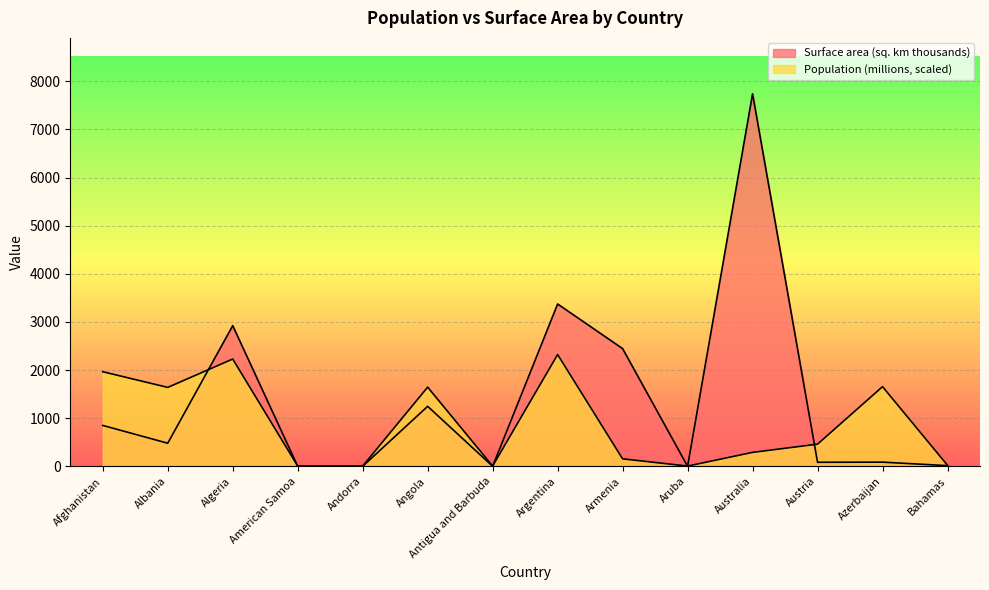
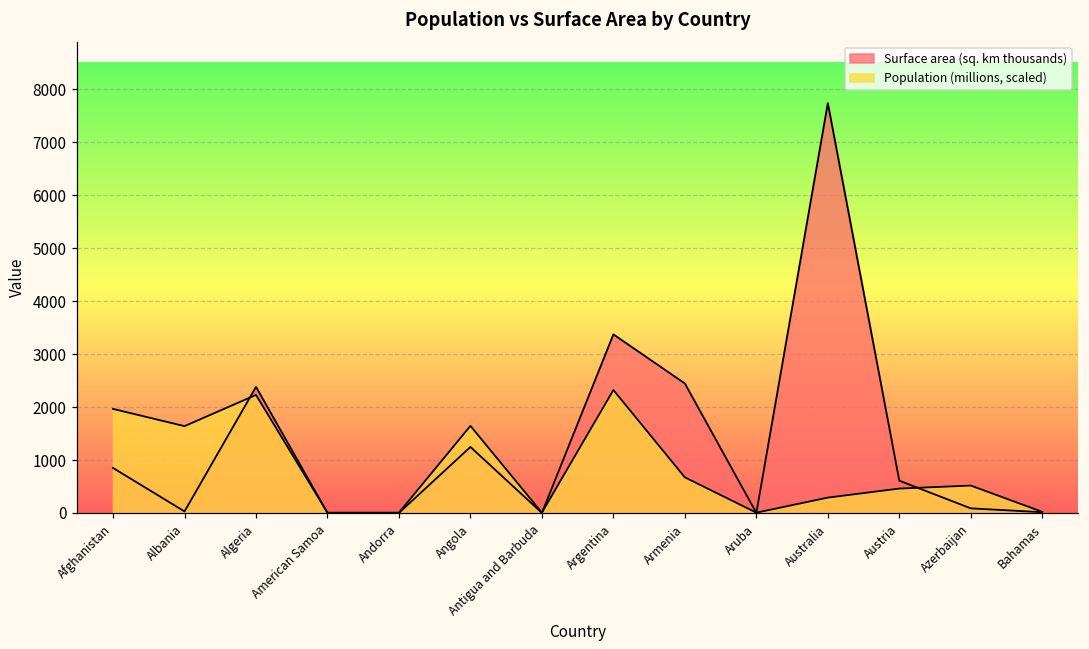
Surface area (sq. km thousands), Albania: 500 -> 0
Surface area (sq. km thousands), Algeria: 2900 -> 2400
Population (millions, scaled), Armenia: 200 -> 700
Surface area (sq. km thousands), Austria: 100 -> 600
Population (millions, scaled), Azerbaijan: 1700 -> 500
